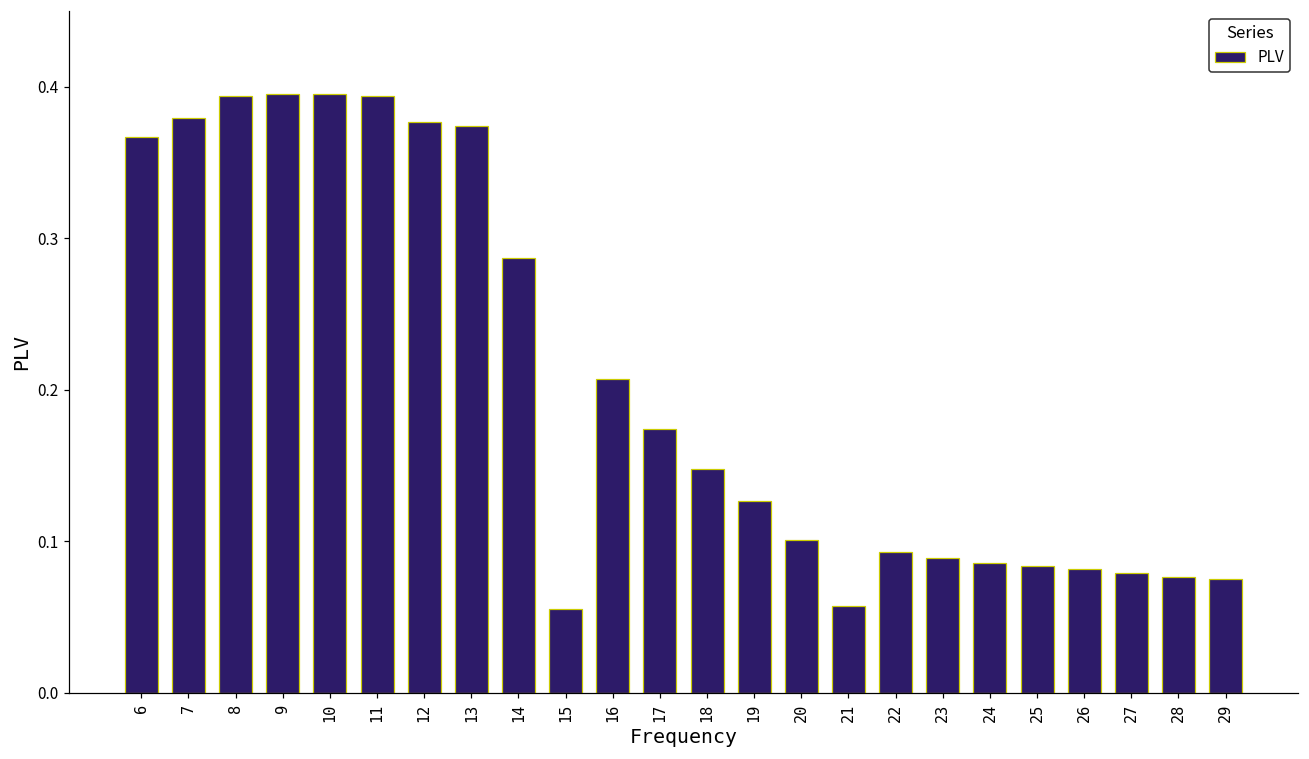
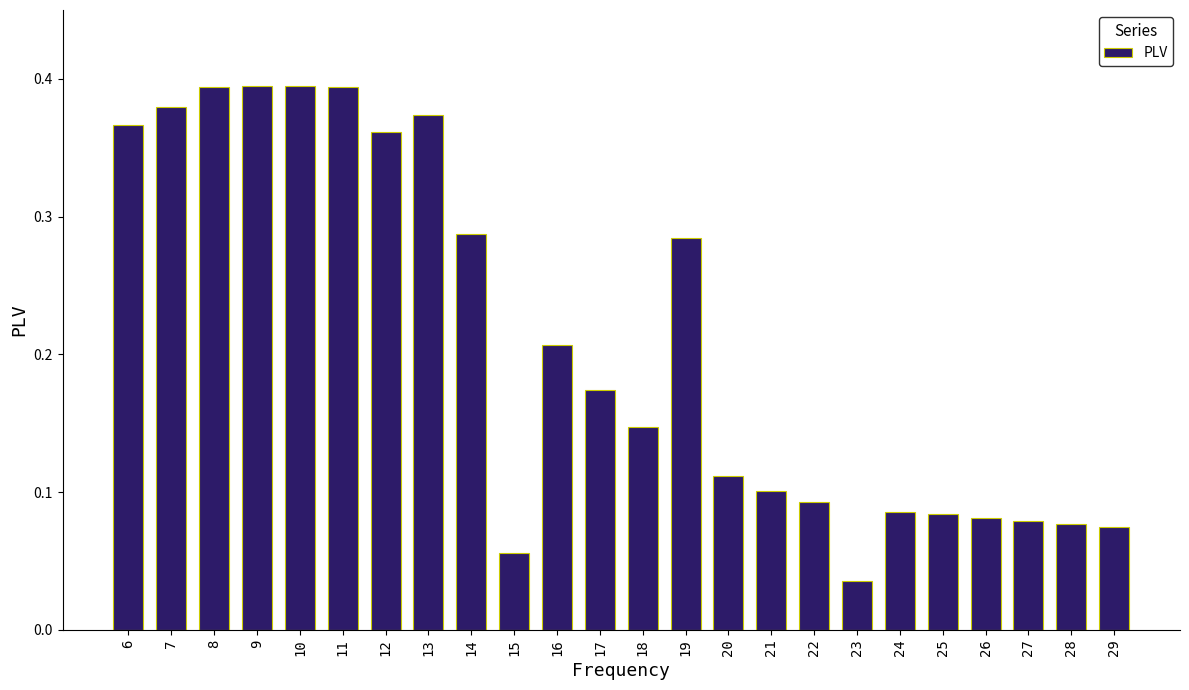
12: 0.377 -> 0.361
19: 0.127 -> 0.284
20: 0.101 -> 0.112
21: 0.058 -> 0.101
23: 0.089 -> 0.036
